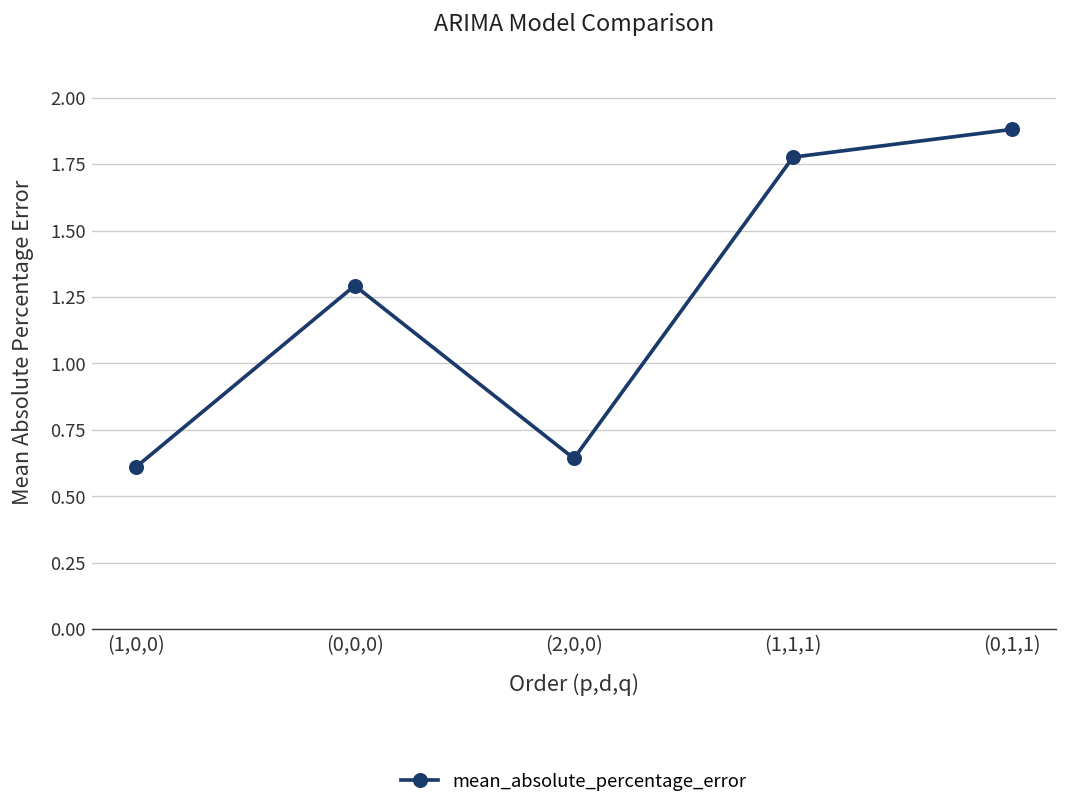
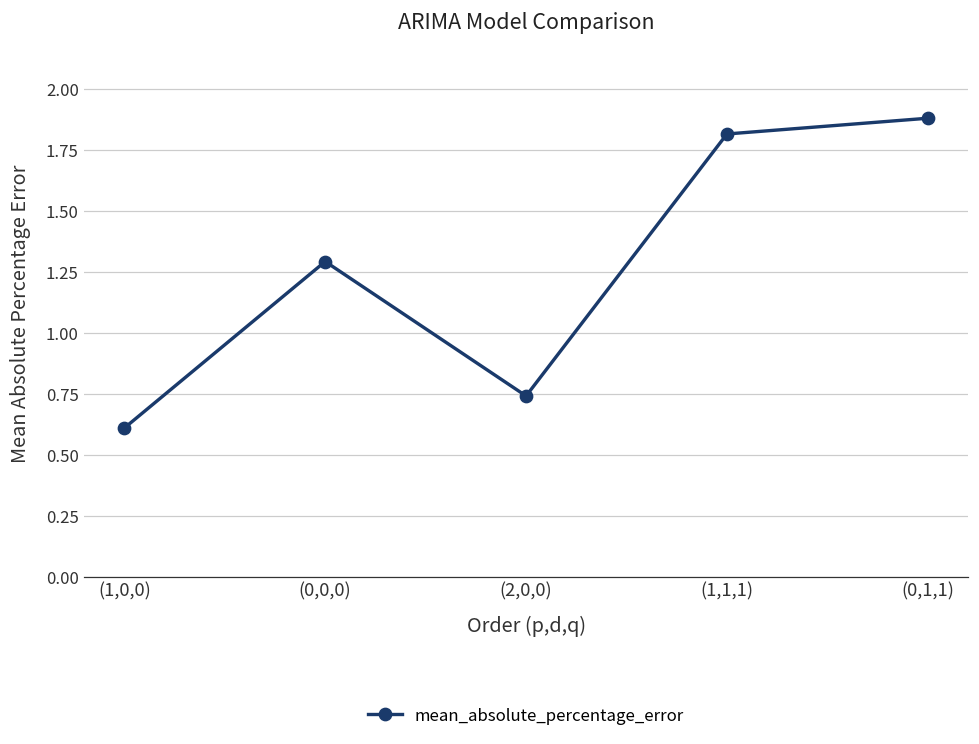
(2,0,0): 0.64 -> 0.74
(1,1,1): 1.78 -> 1.82
